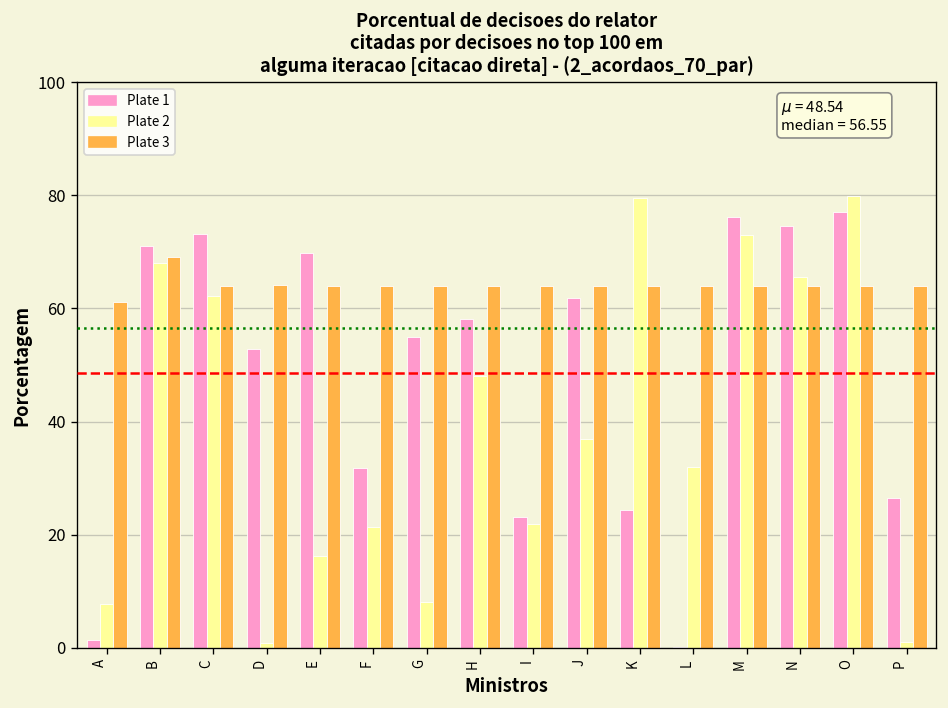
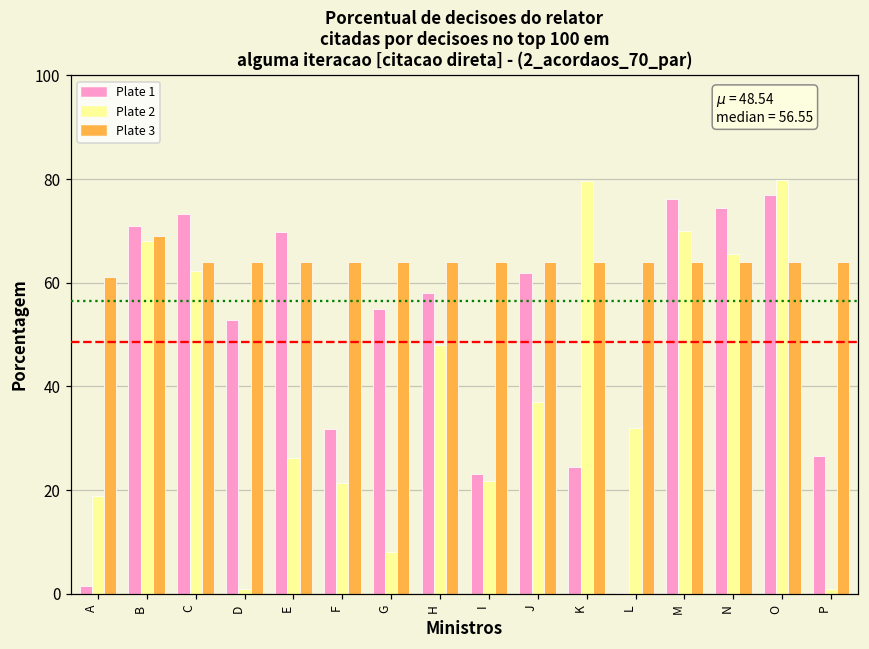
Plate 2, A: 8 -> 19
Plate 2, E: 16 -> 26
Plate 2, M: 73 -> 70
